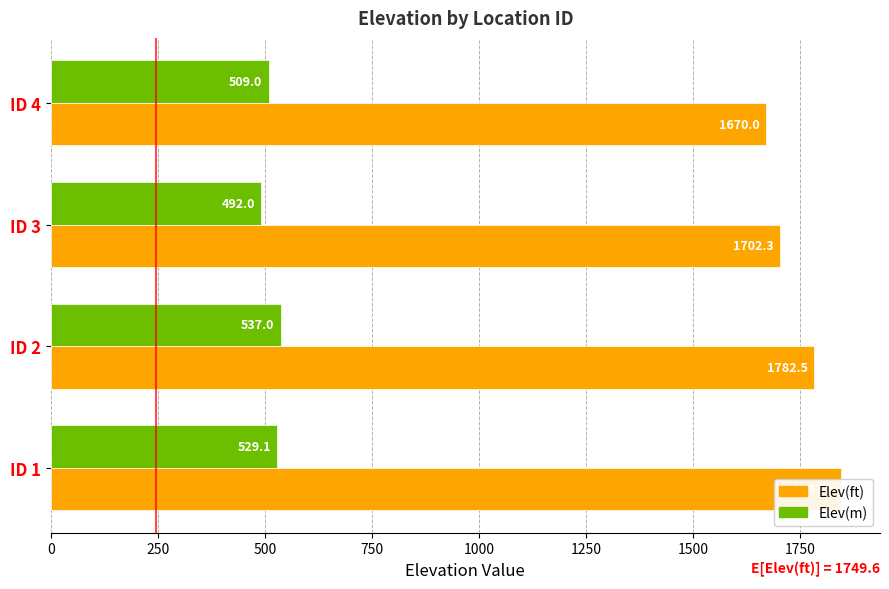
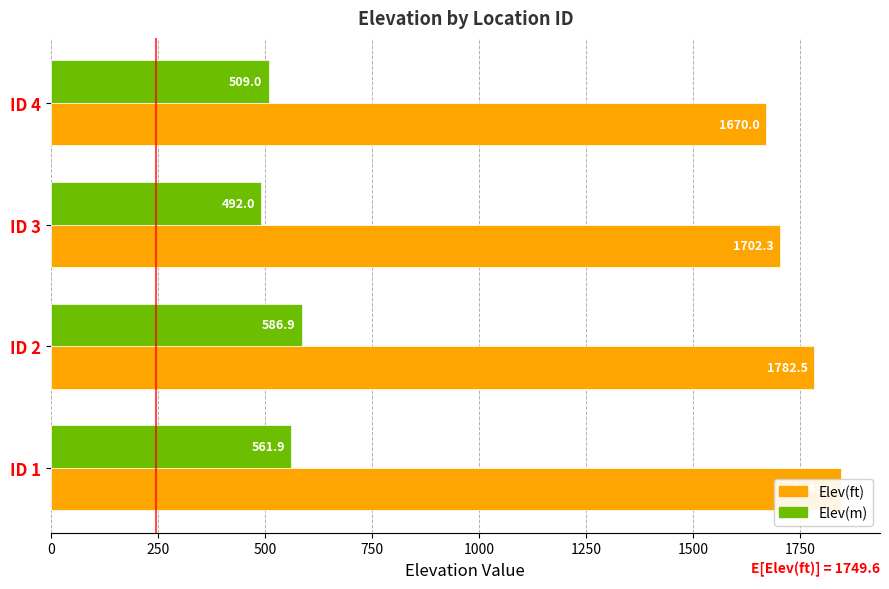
Elev(m), ID 2: 537.0 -> 586.9
Elev(m), ID 1: 529.1 -> 561.9
